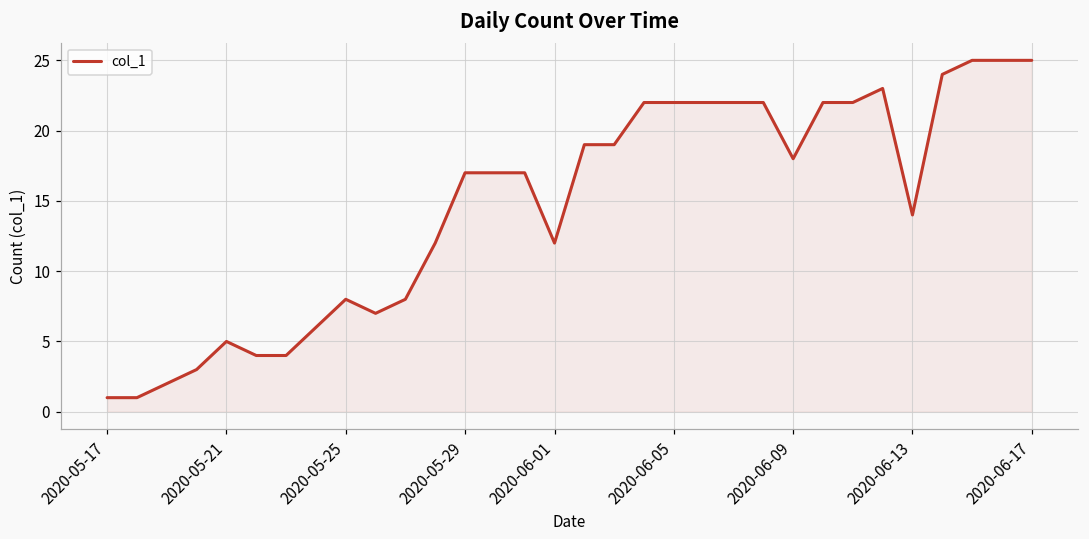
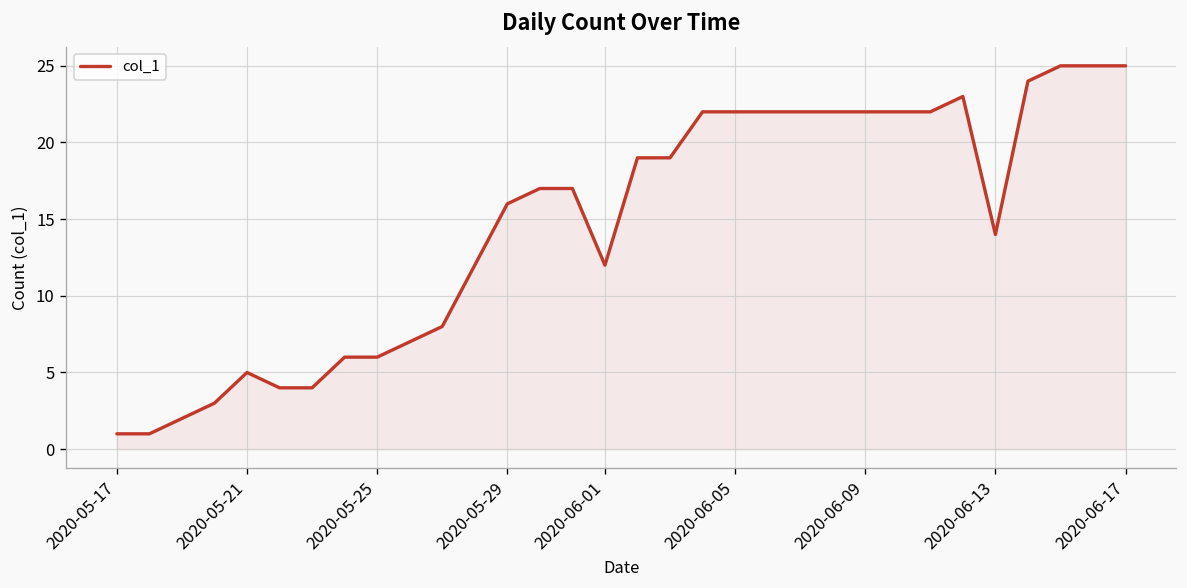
2020-05-25: 8 -> 6
2020-05-29: 17 -> 16
2020-06-09: 18 -> 22
